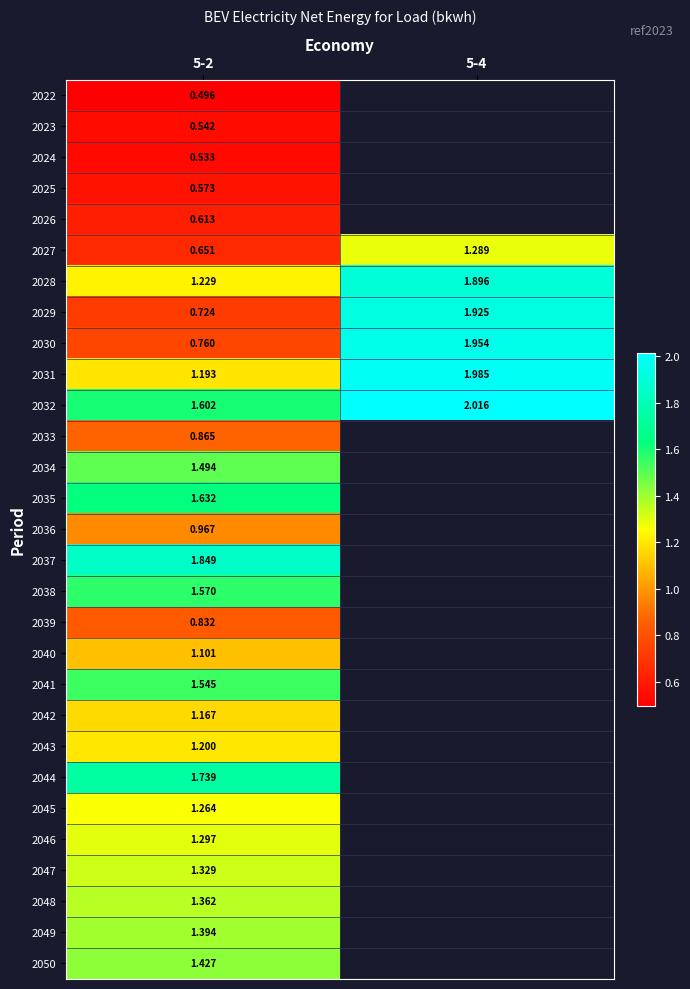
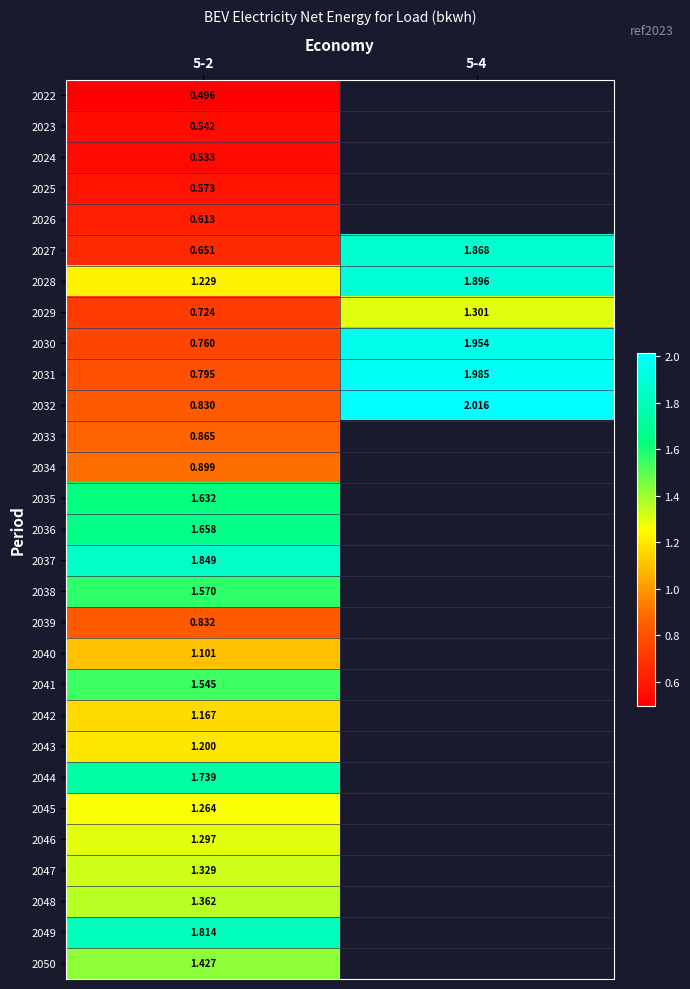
2027, 5-4: 1.289 -> 1.868
2029, 5-4: 1.925 -> 1.301
2031, 5-2: 1.193 -> 0.795
2032, 5-2: 1.602 -> 0.830
2034, 5-2: 1.494 -> 0.899
2036, 5-2: 0.967 -> 1.658
2049, 5-2: 1.394 -> 1.814
